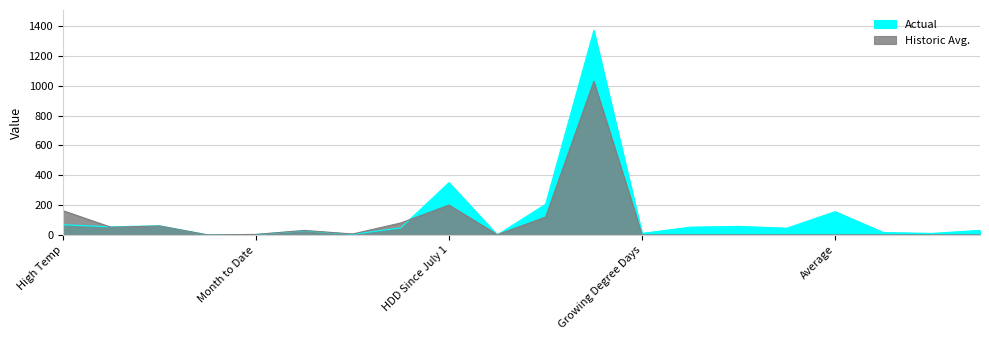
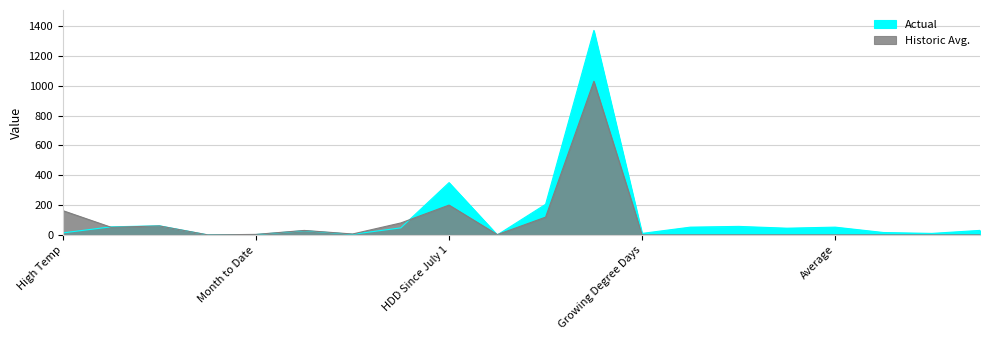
Actual, High Temp: 70 -> 10
Actual, Average: 160 -> 50
